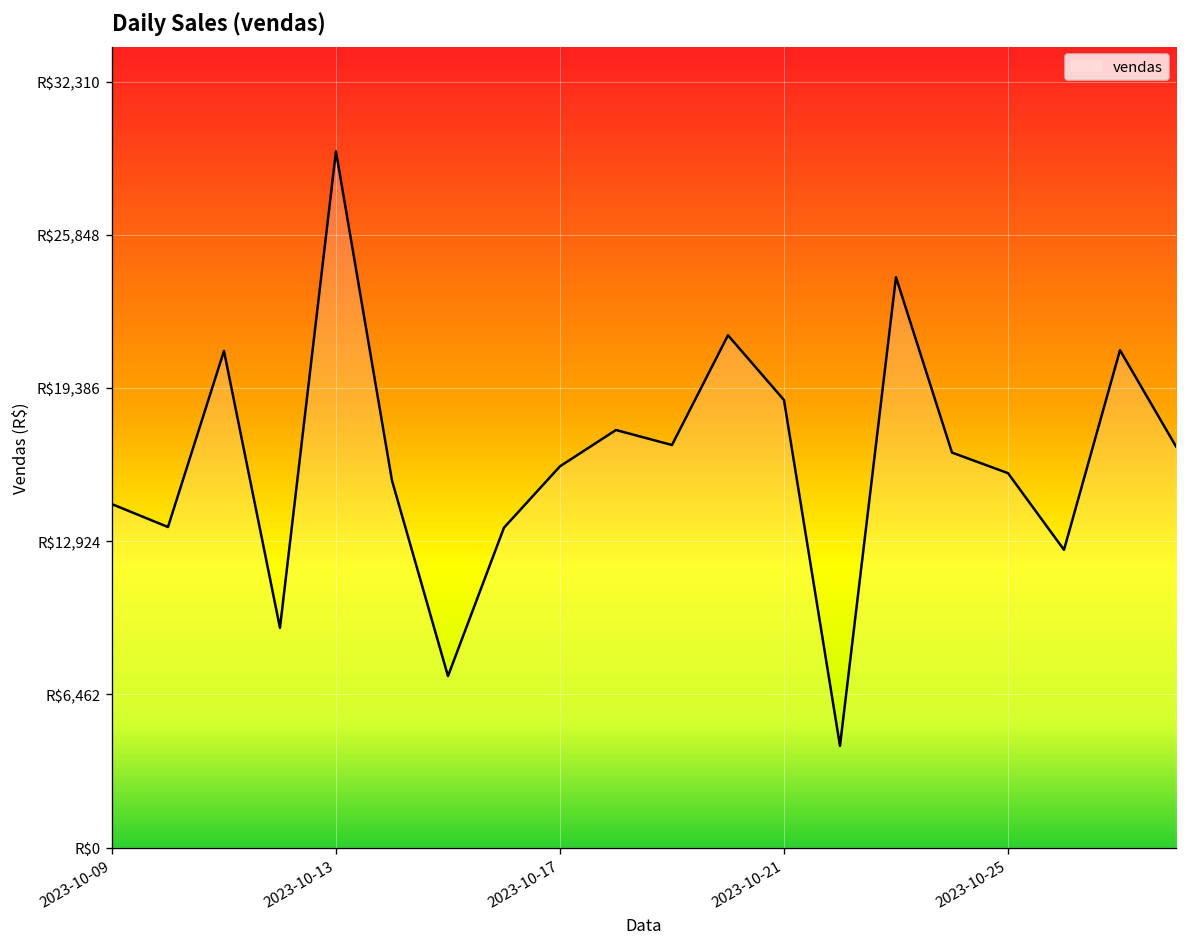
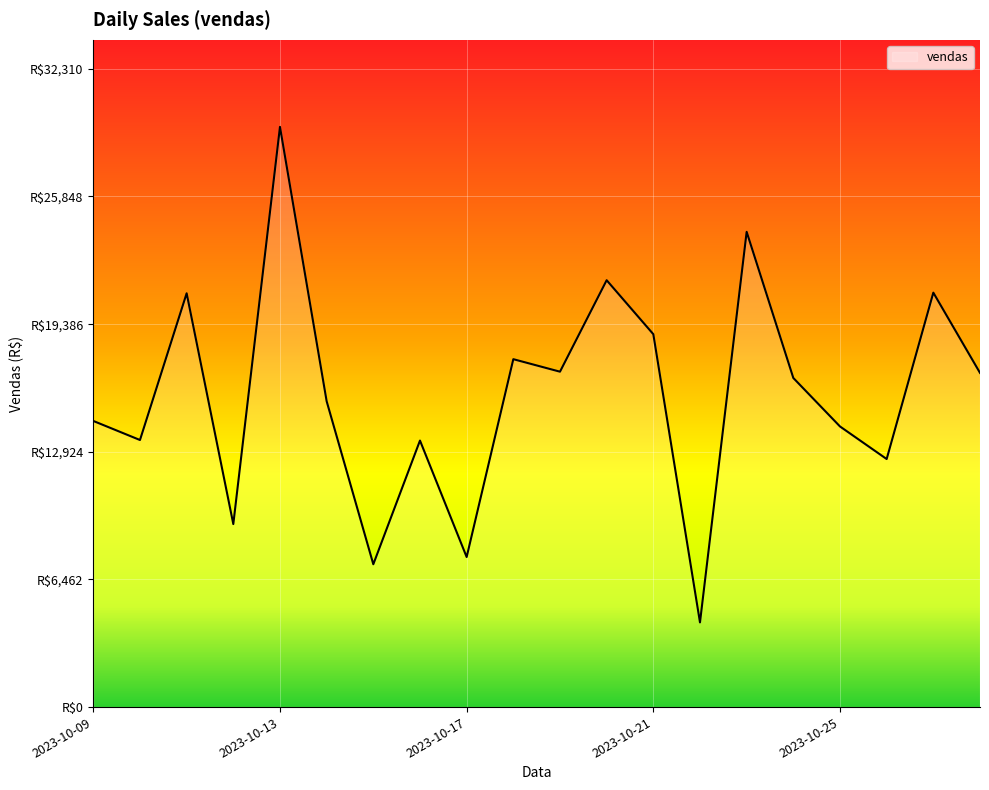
2023-10-17: R$16,100 -> R$7,600
2023-10-25: R$15,800 -> R$14,200
